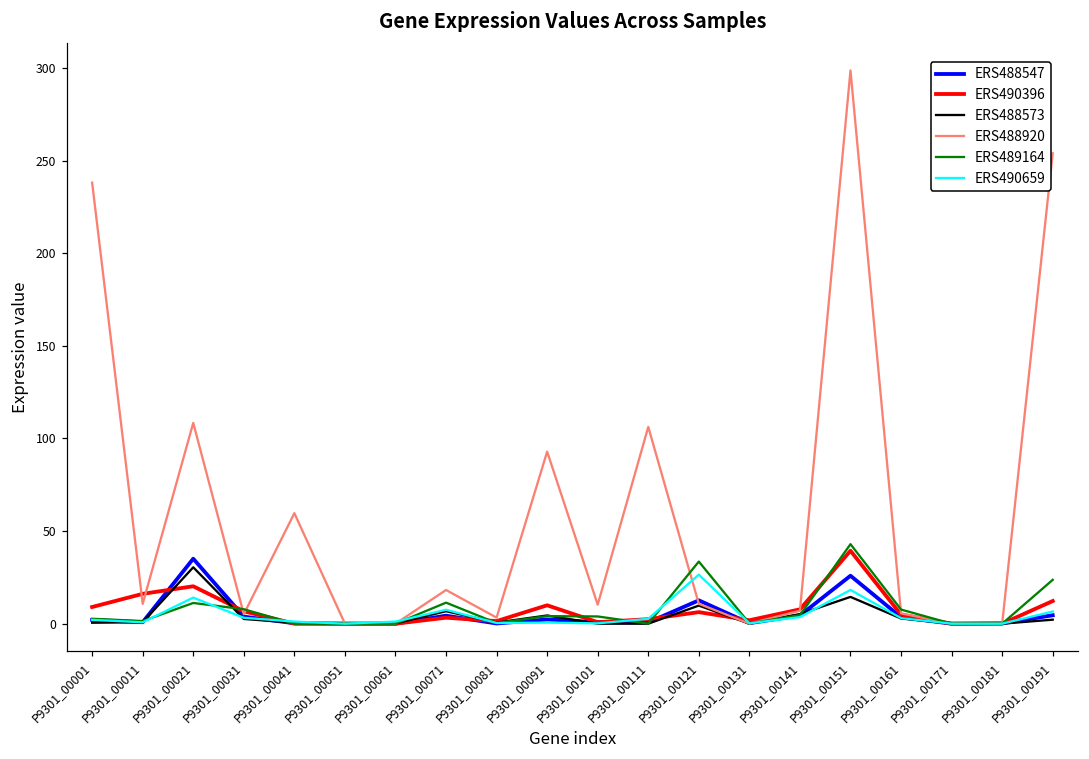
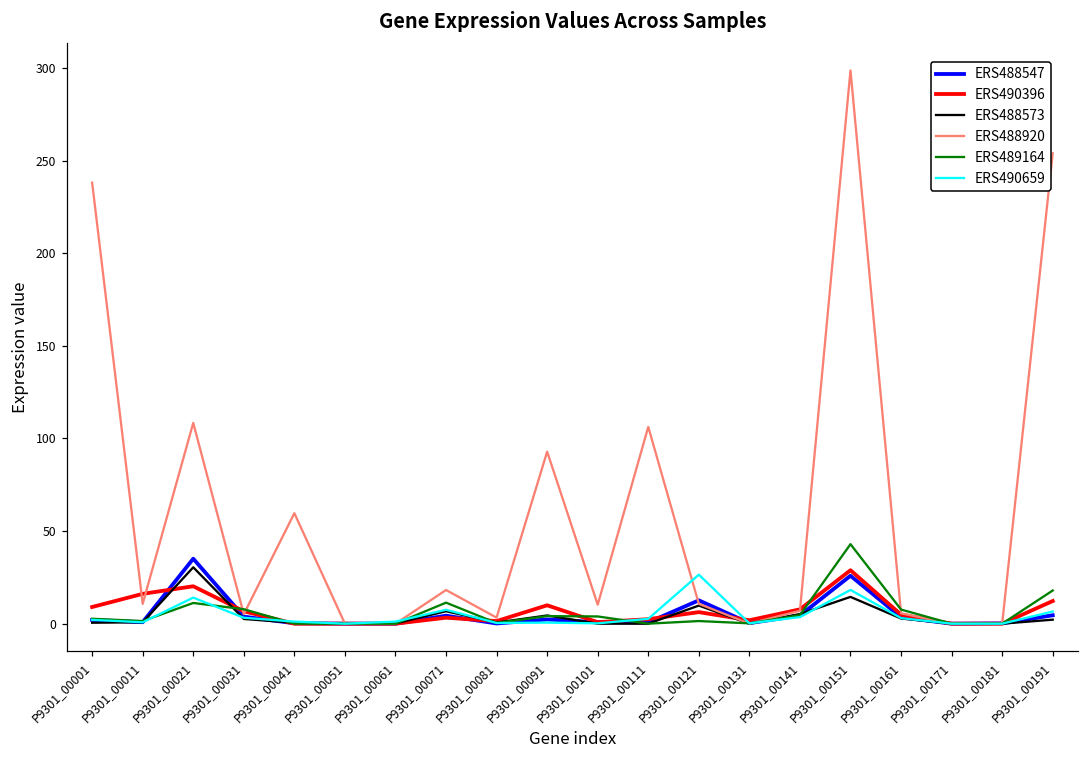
ERS489164, P9301_00121: 34 -> 1
ERS490396, P9301_00151: 39 -> 29
ERS489164, P9301_00191: 24 -> 18
